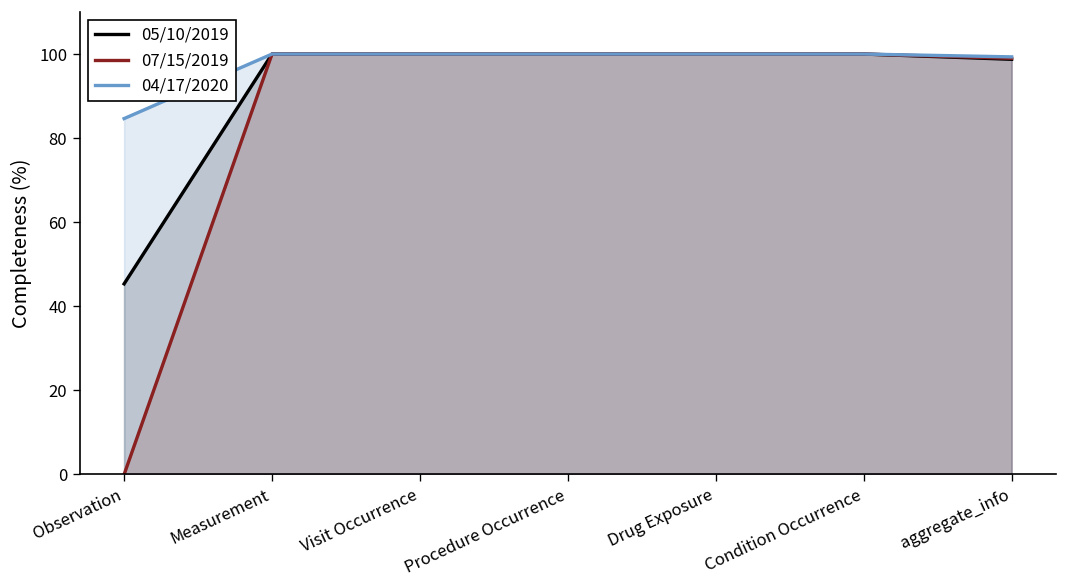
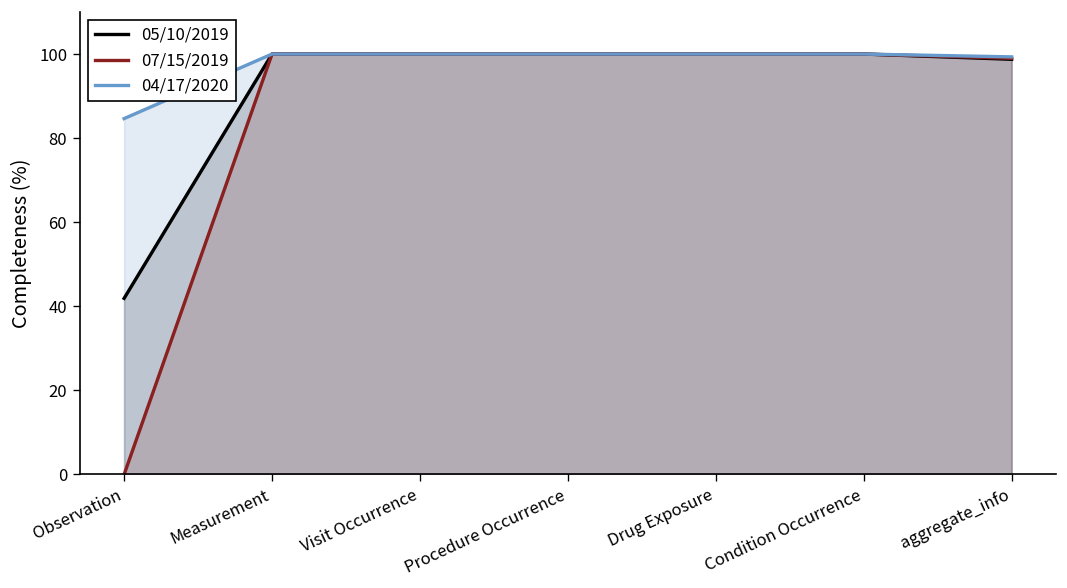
05/10/2019, Observation: 45 -> 42
